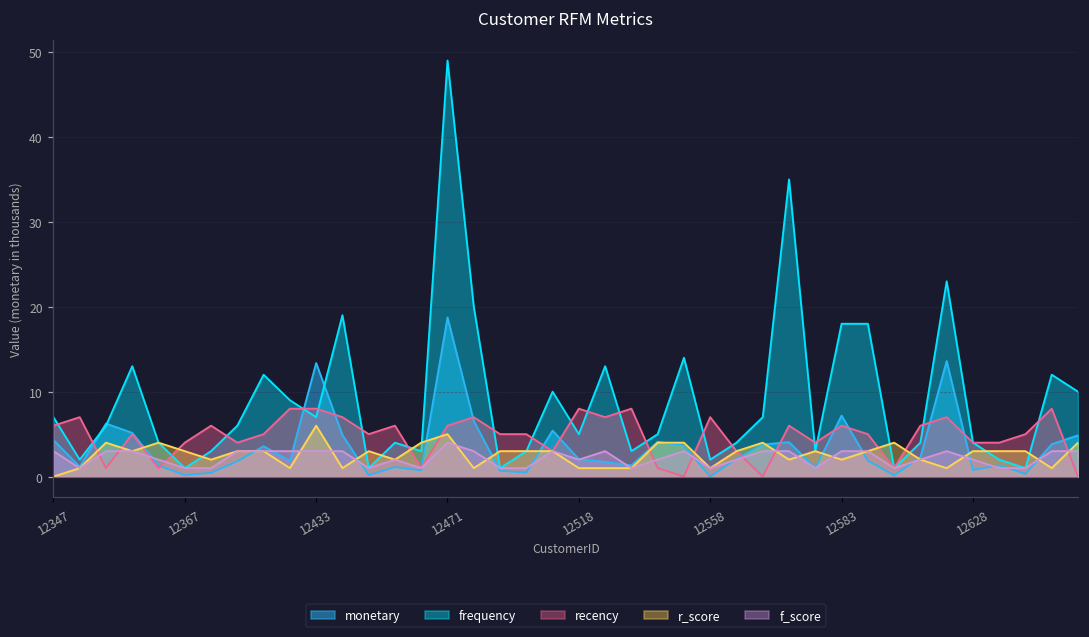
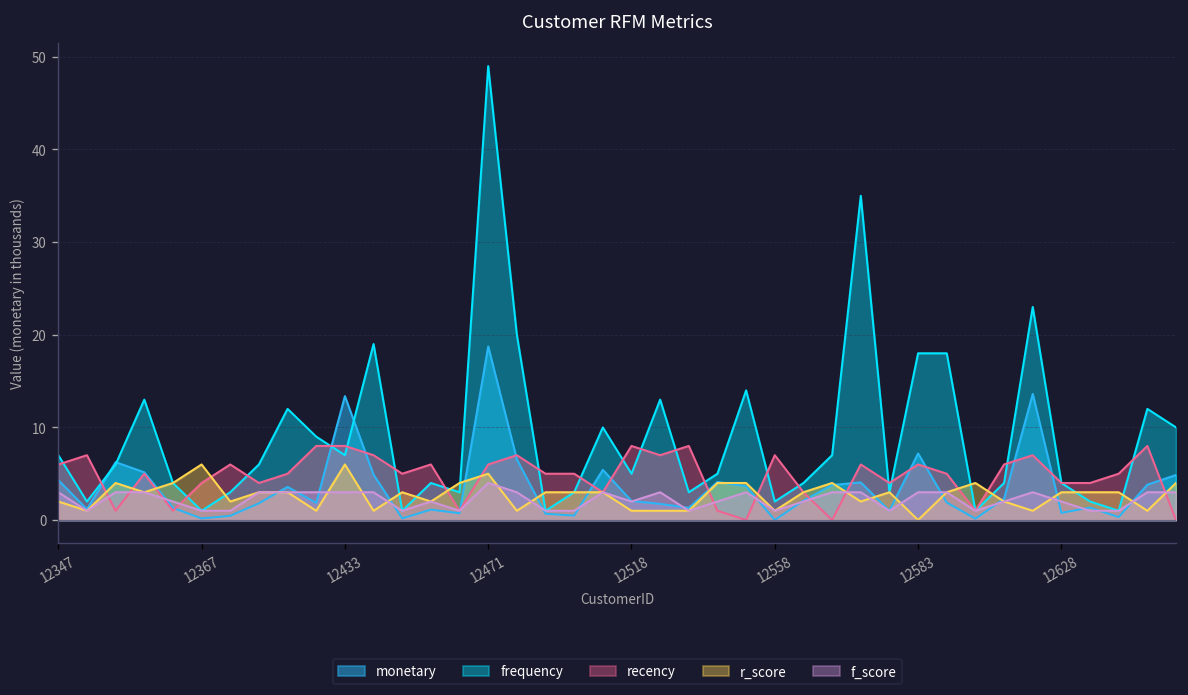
r_score, 12347: 0 -> 2
r_score, 12367: 3 -> 6
r_score, 12583: 2 -> 0
